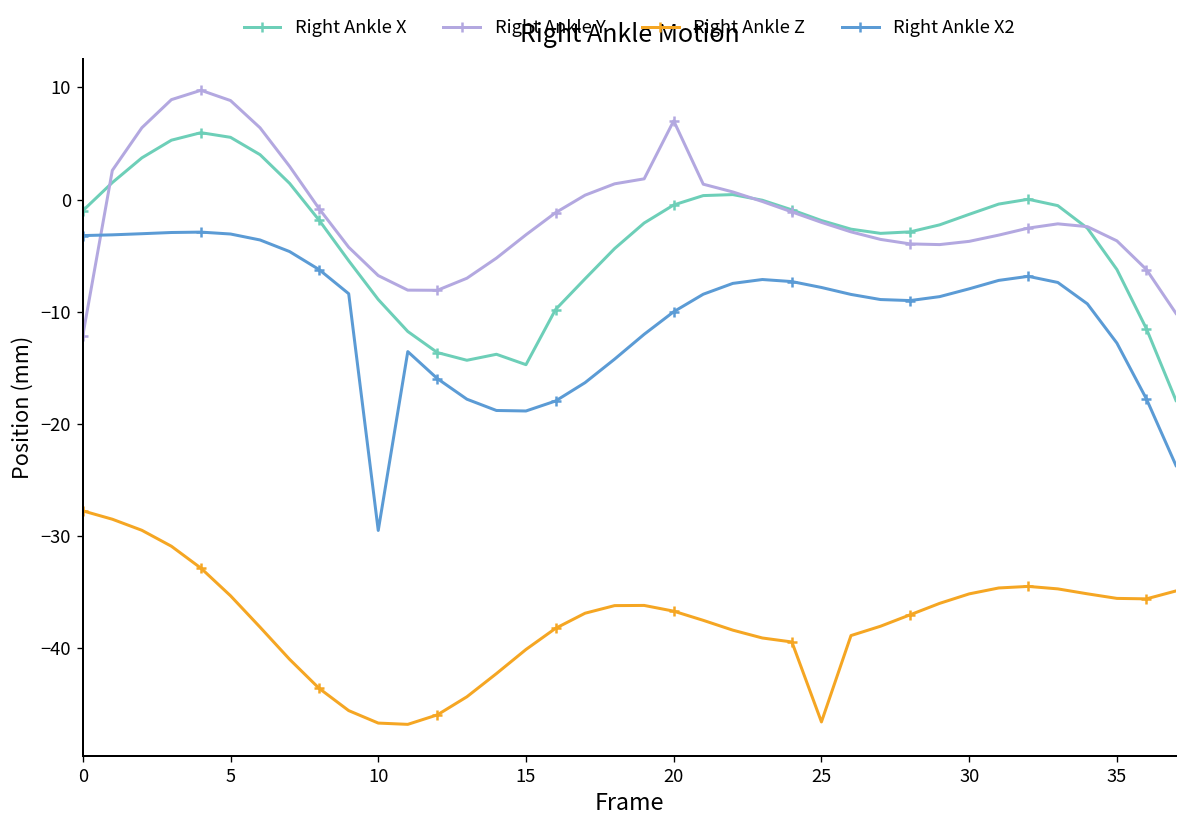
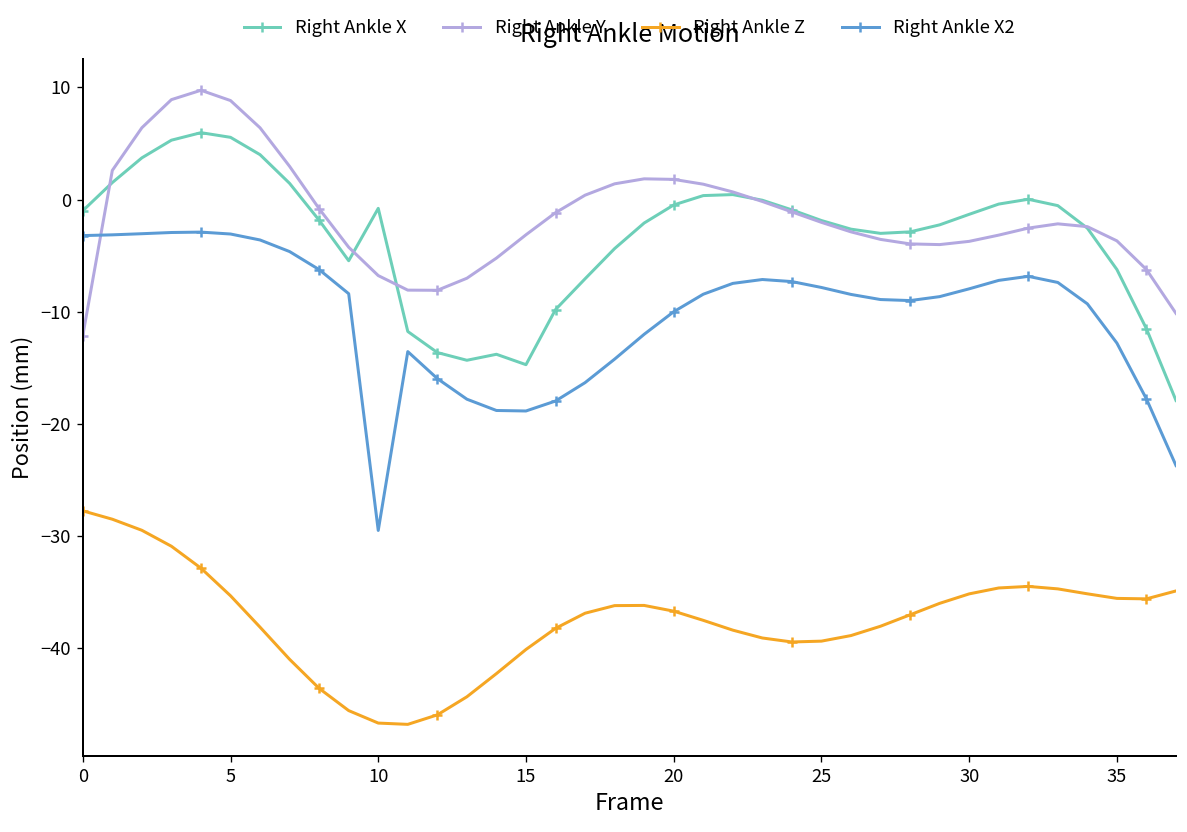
Right Ankle X, 10: -9 -> -1
Right Ankle Y, 20: 7 -> 2
Right Ankle Z, 25: -47 -> -39
